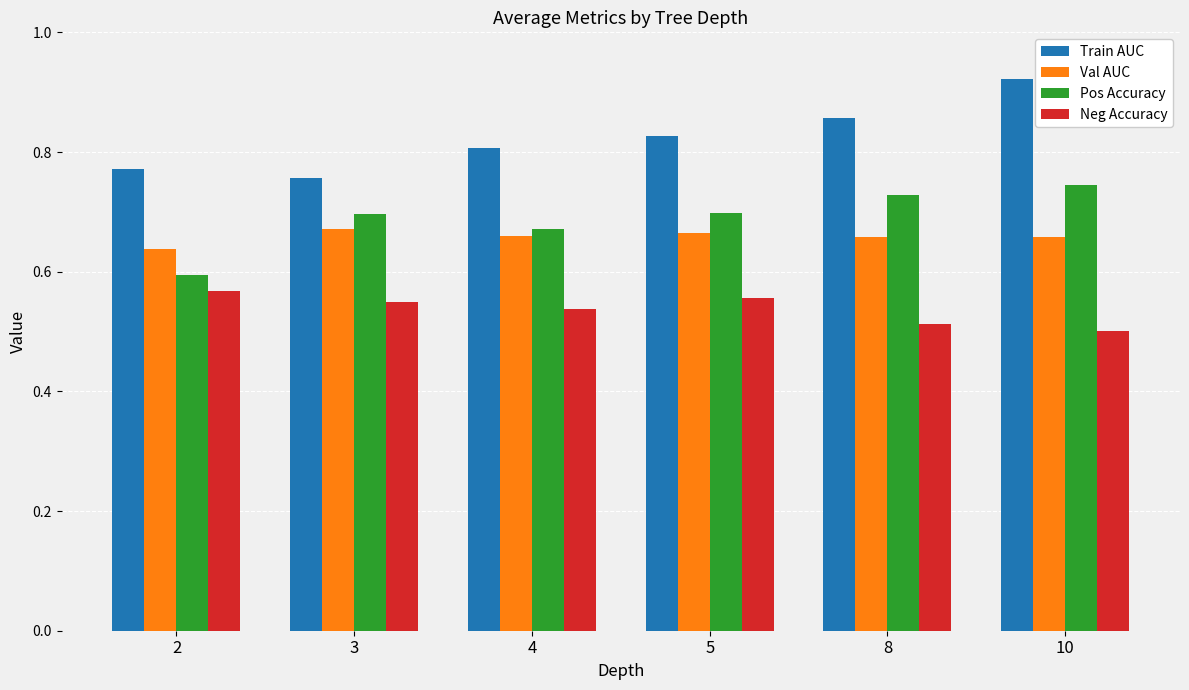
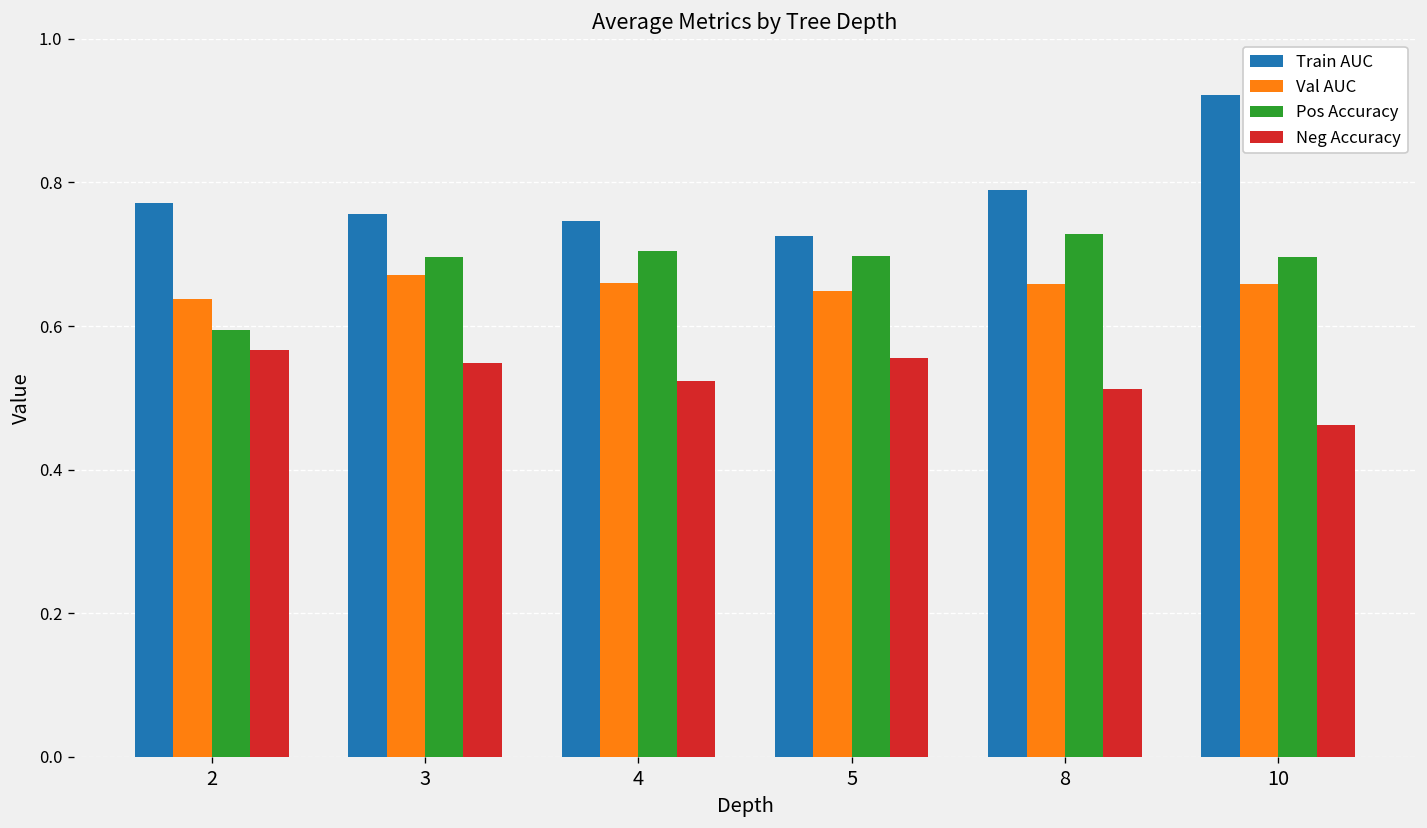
Train AUC, 4: 0.81 -> 0.75
Pos Accuracy, 4: 0.67 -> 0.71
Neg Accuracy, 4: 0.54 -> 0.52
Train AUC, 5: 0.83 -> 0.73
Val AUC, 5: 0.66 -> 0.65
Train AUC, 8: 0.86 -> 0.79
Pos Accuracy, 10: 0.75 -> 0.70
Neg Accuracy, 10: 0.50 -> 0.46
